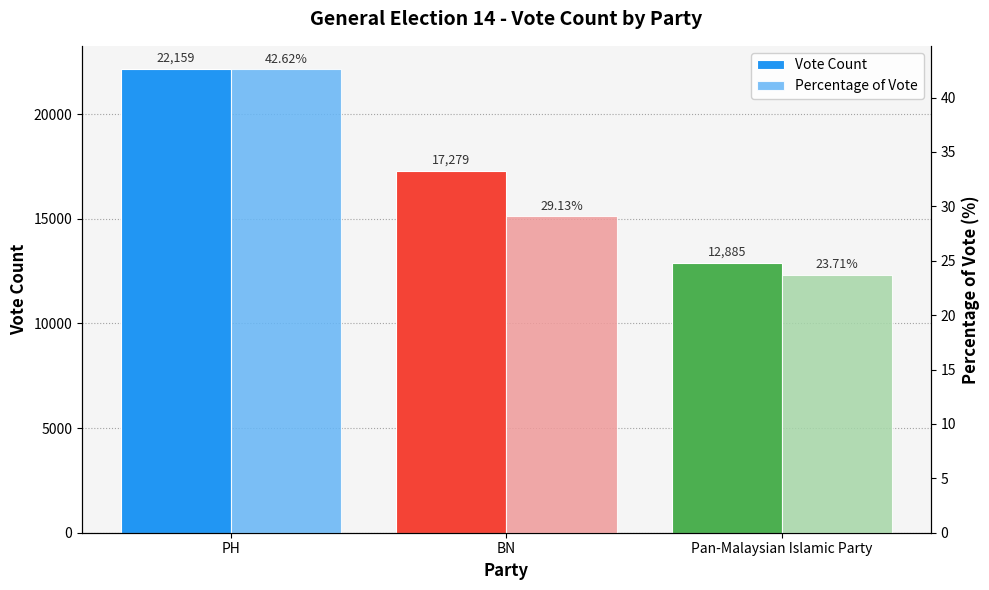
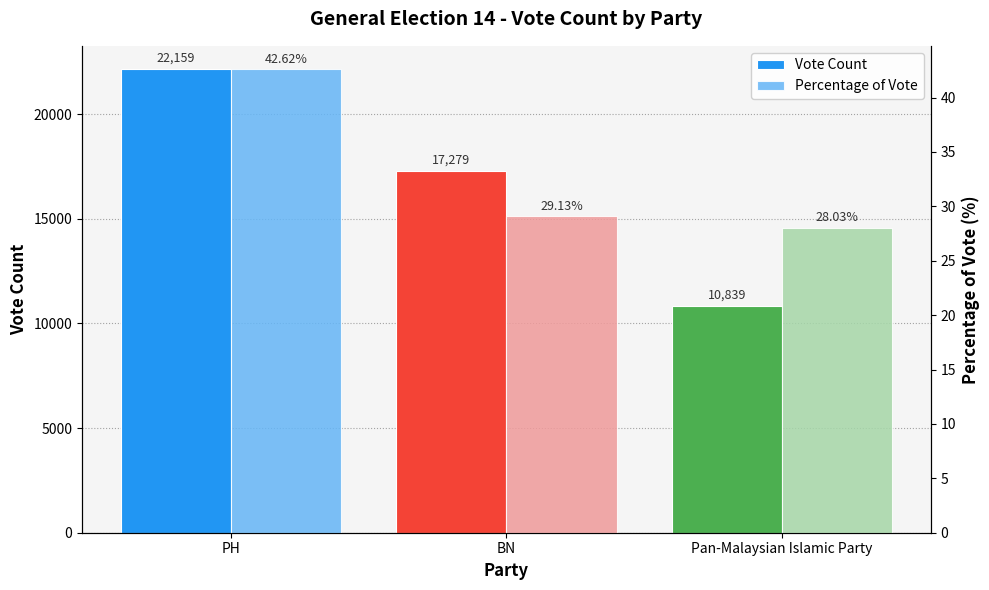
Vote Count, Pan-Malaysian Islamic Party: 12,885 -> 10,839
Percentage of Vote, Pan-Malaysian Islamic Party: 23.71% -> 28.03%
